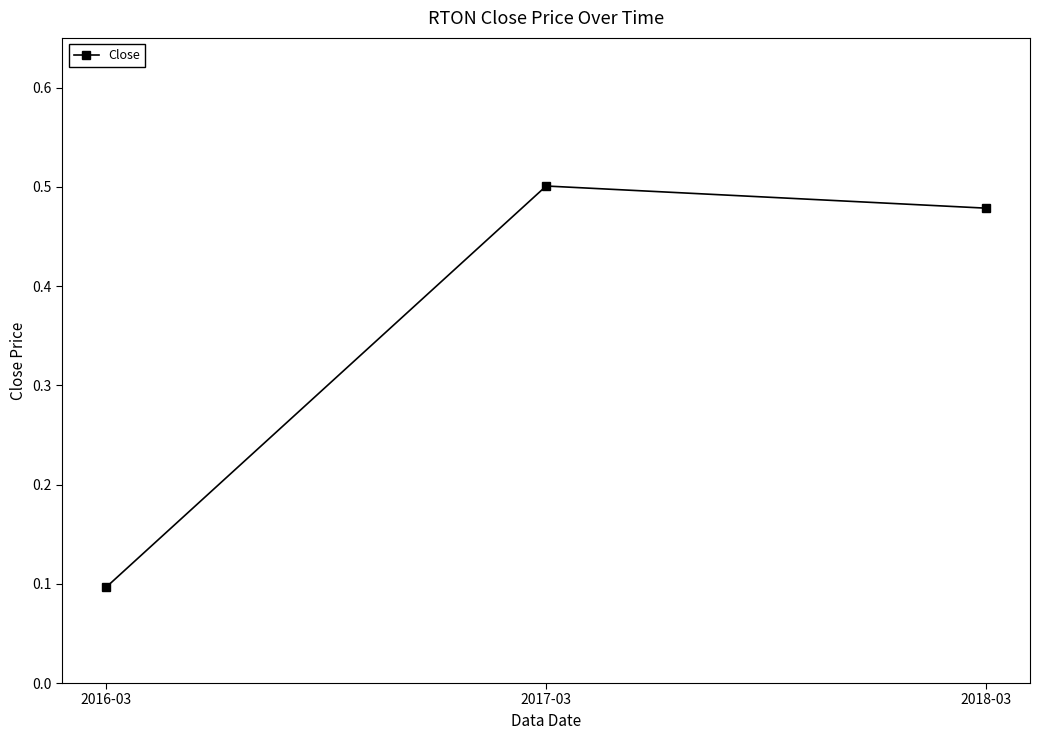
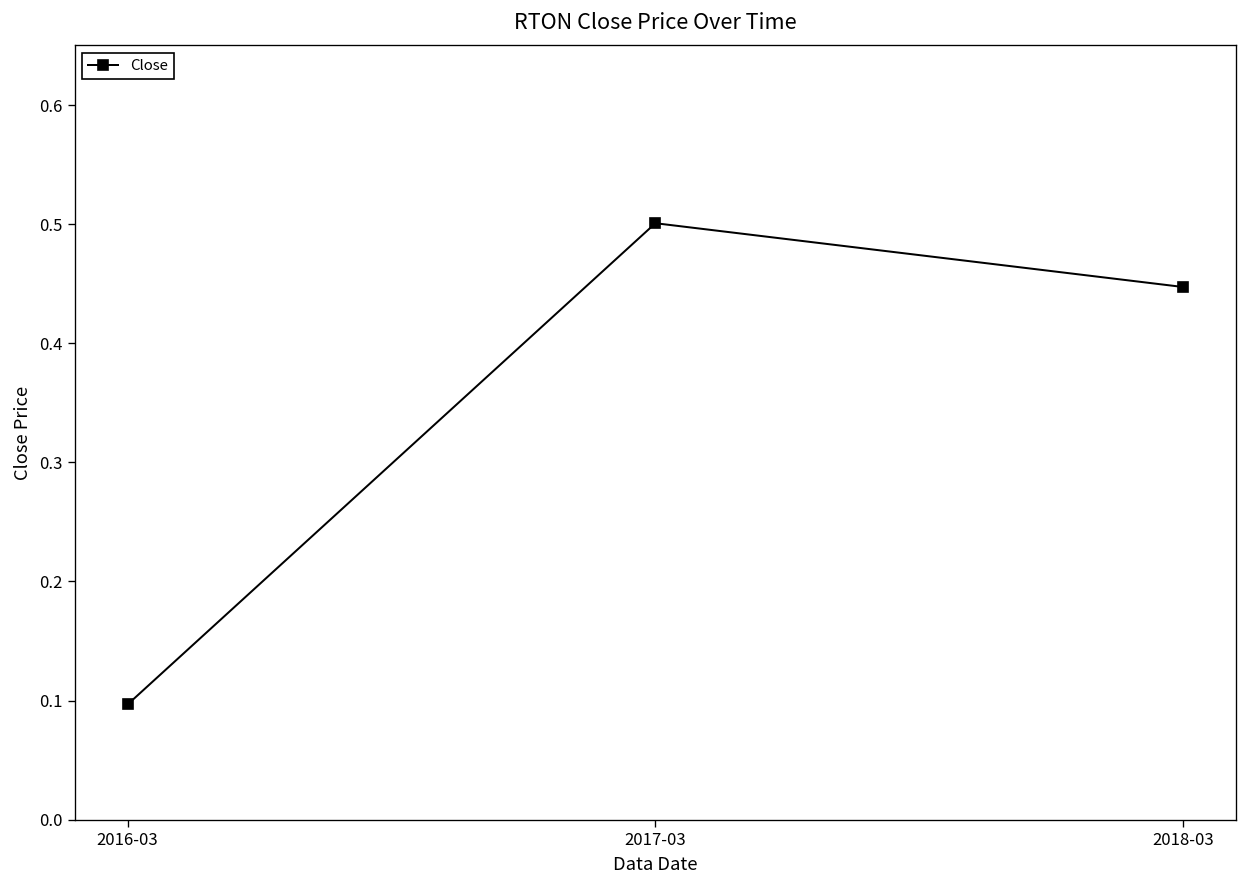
2018-03: 0.48 -> 0.45
